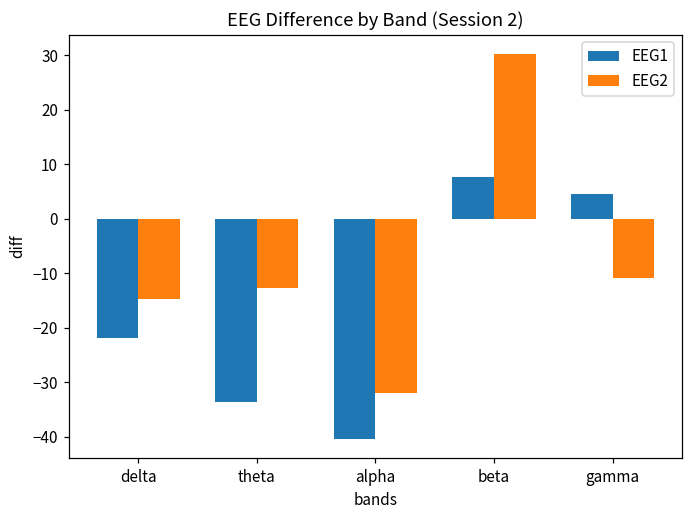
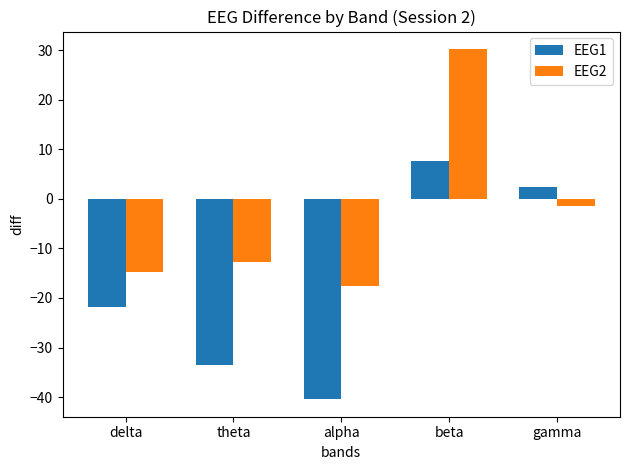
EEG2, alpha: -32 -> -18
EEG1, gamma: 4 -> 2
EEG2, gamma: -11 -> -1
